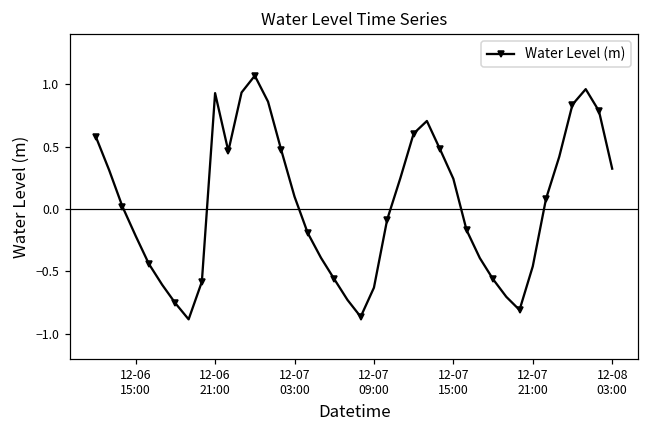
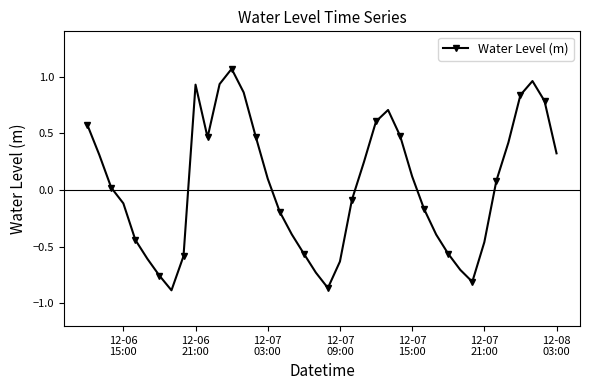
12-06 15:00: -0.22 -> -0.12
12-07 15:00: 0.24 -> 0.12
